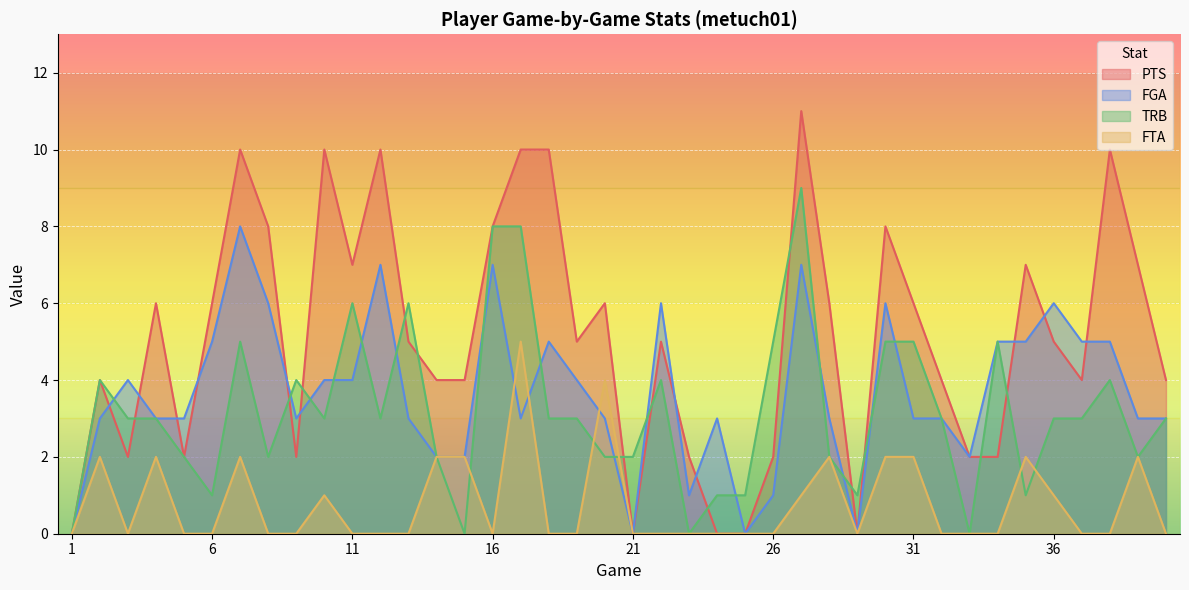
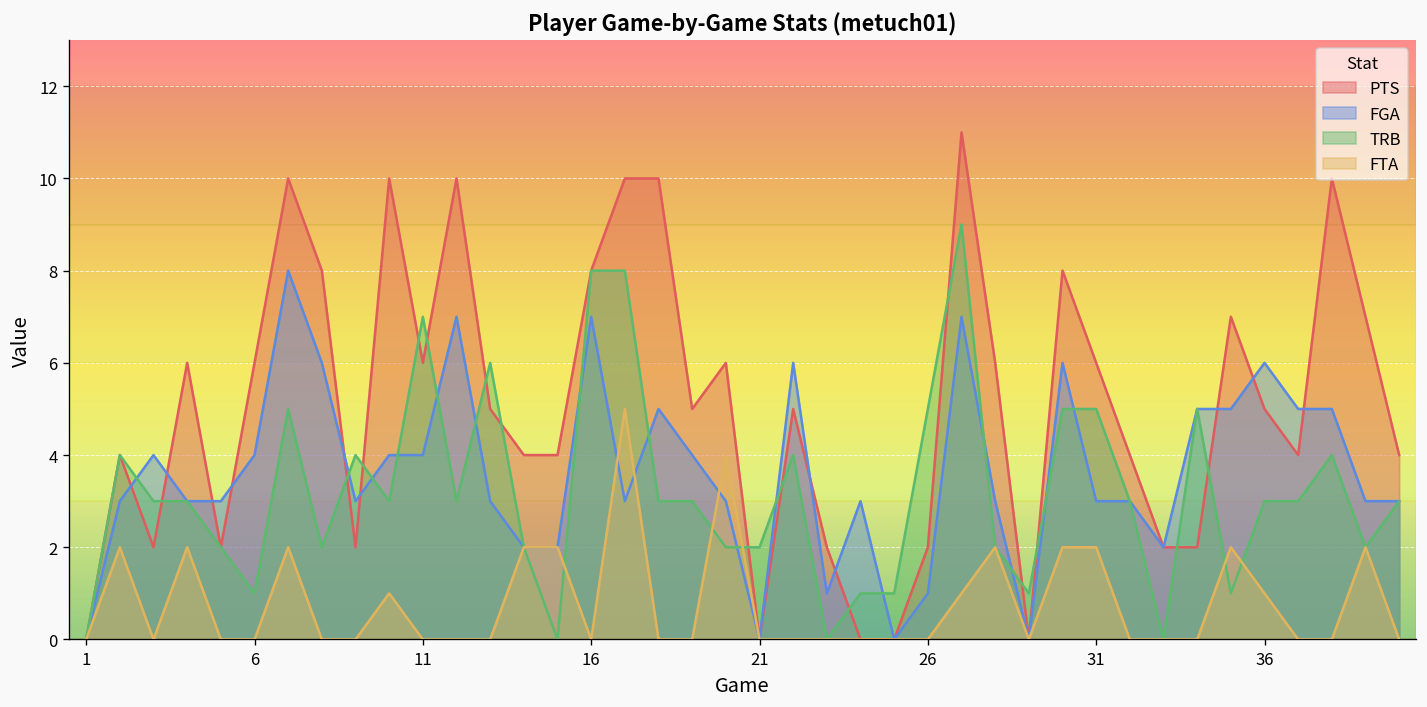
FGA, 6: 5 -> 4
PTS, 11: 7 -> 6
TRB, 11: 6 -> 7
